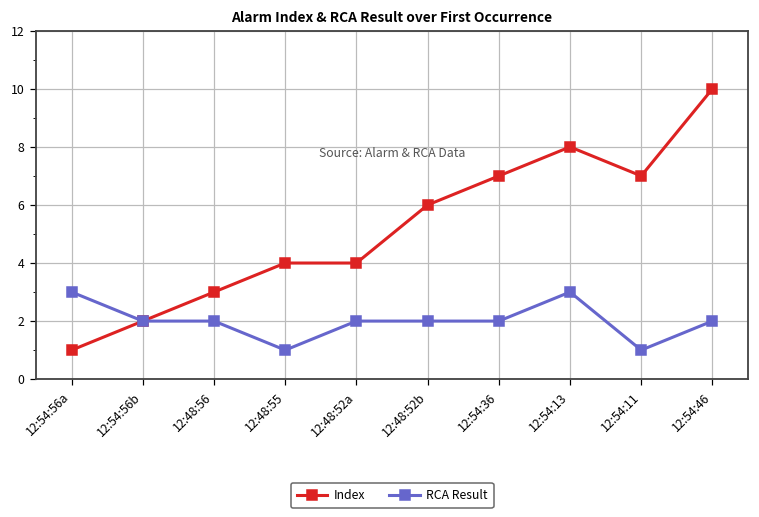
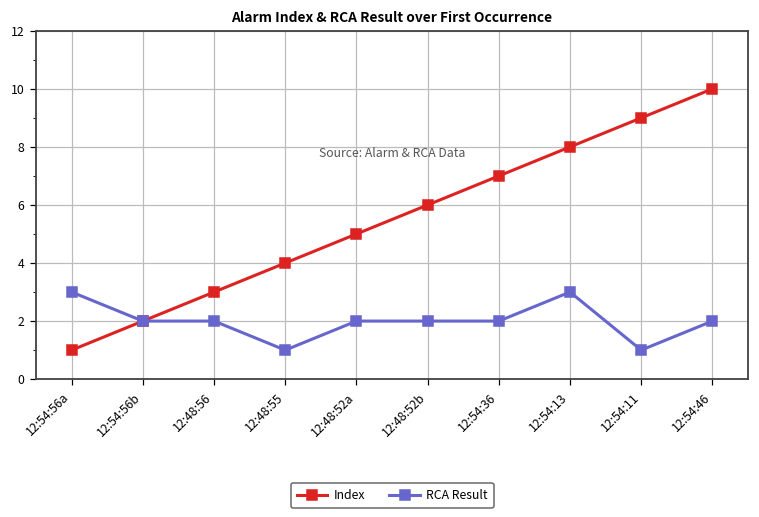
Index, 12:48:52a: 4 -> 5
Index, 12:54:11: 7 -> 9
